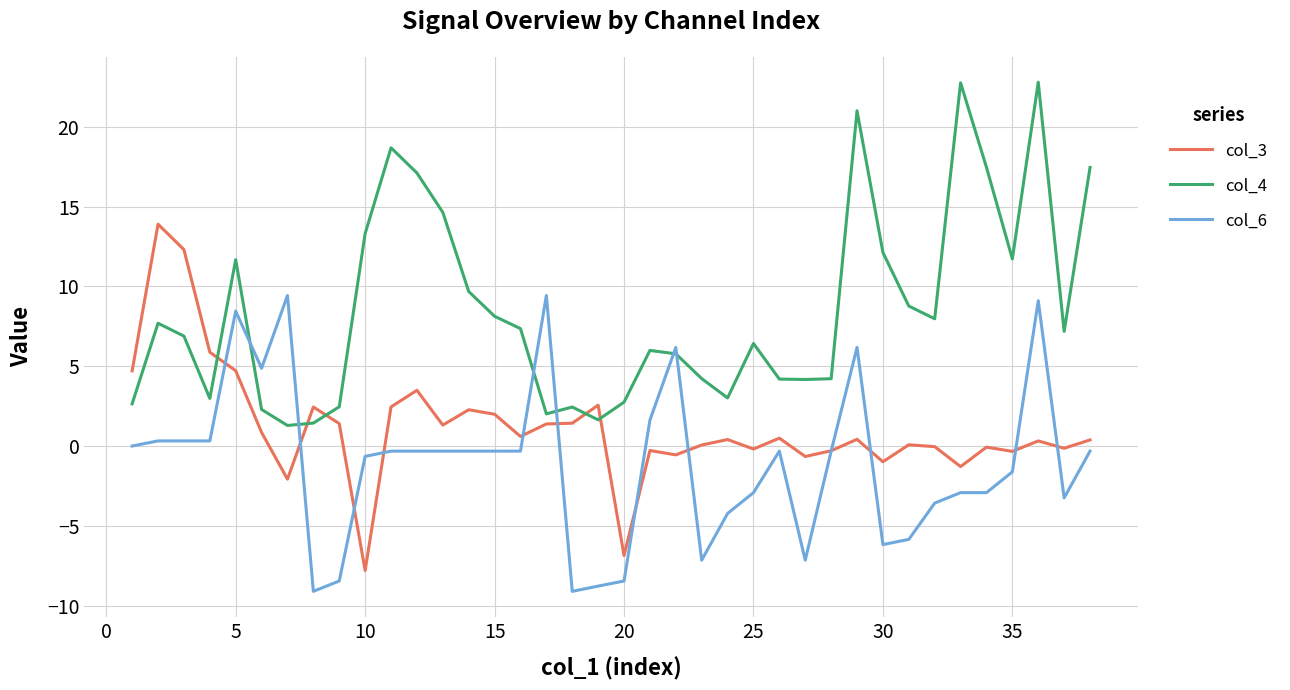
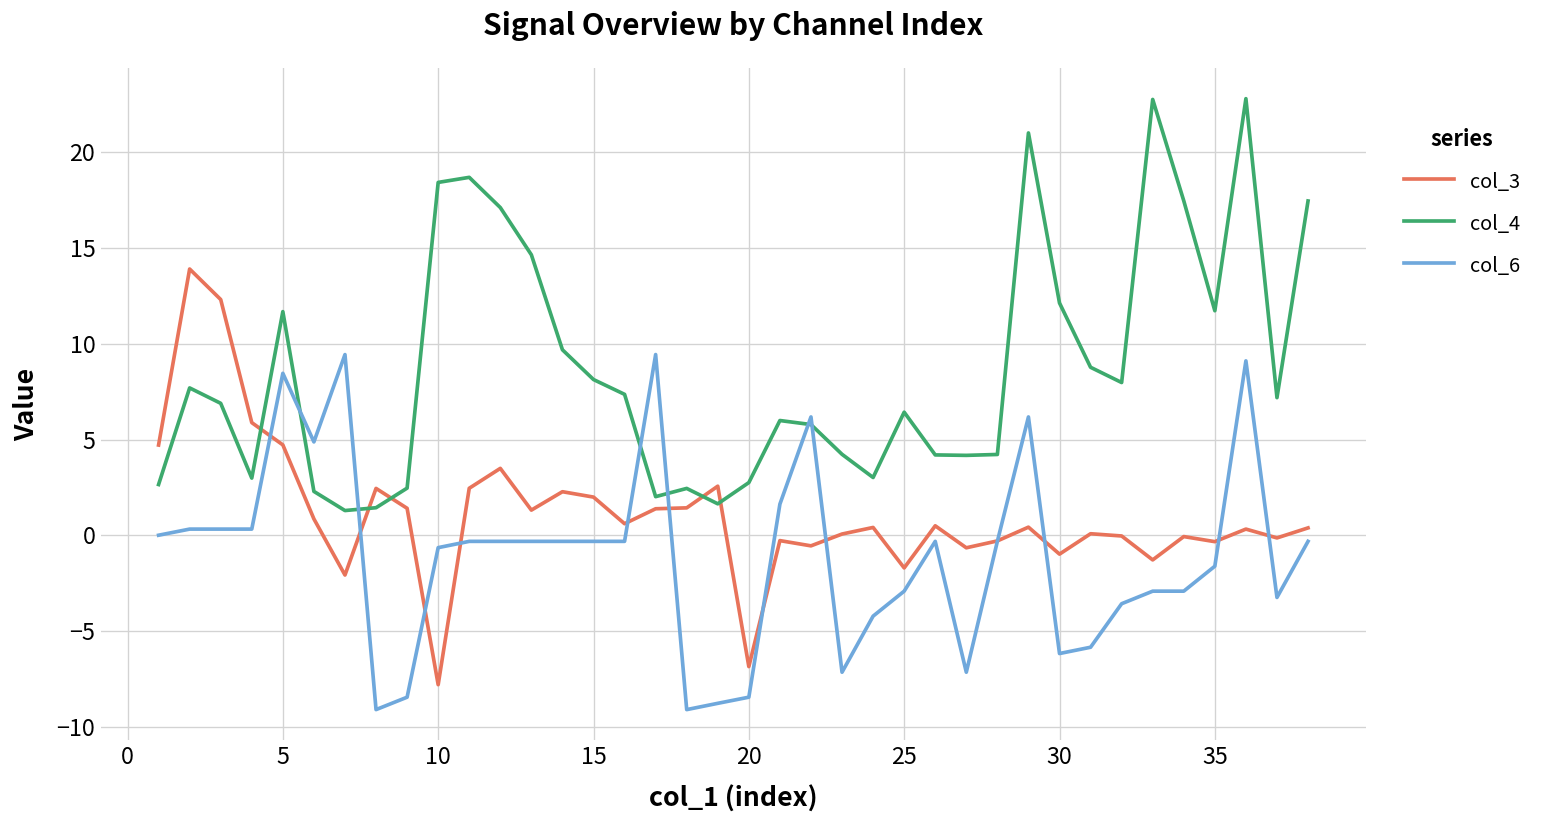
col_4, 10: 13.3 -> 18.4
col_3, 25: -0.2 -> -1.7
